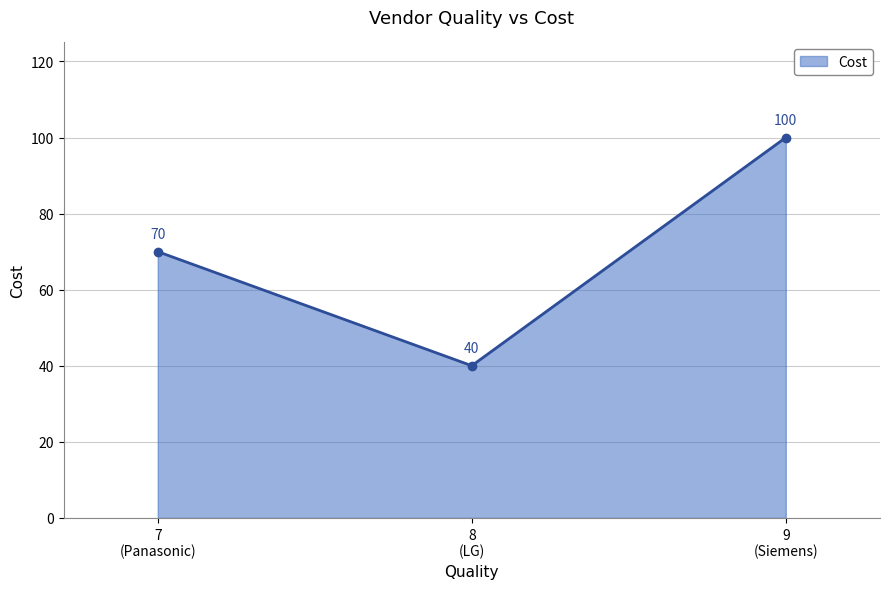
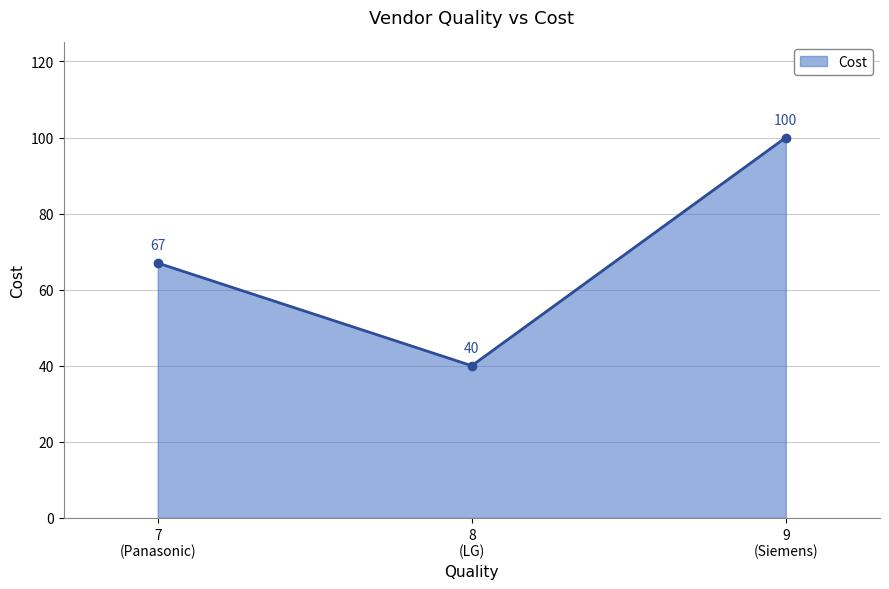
7 (Panasonic): 70 -> 67
